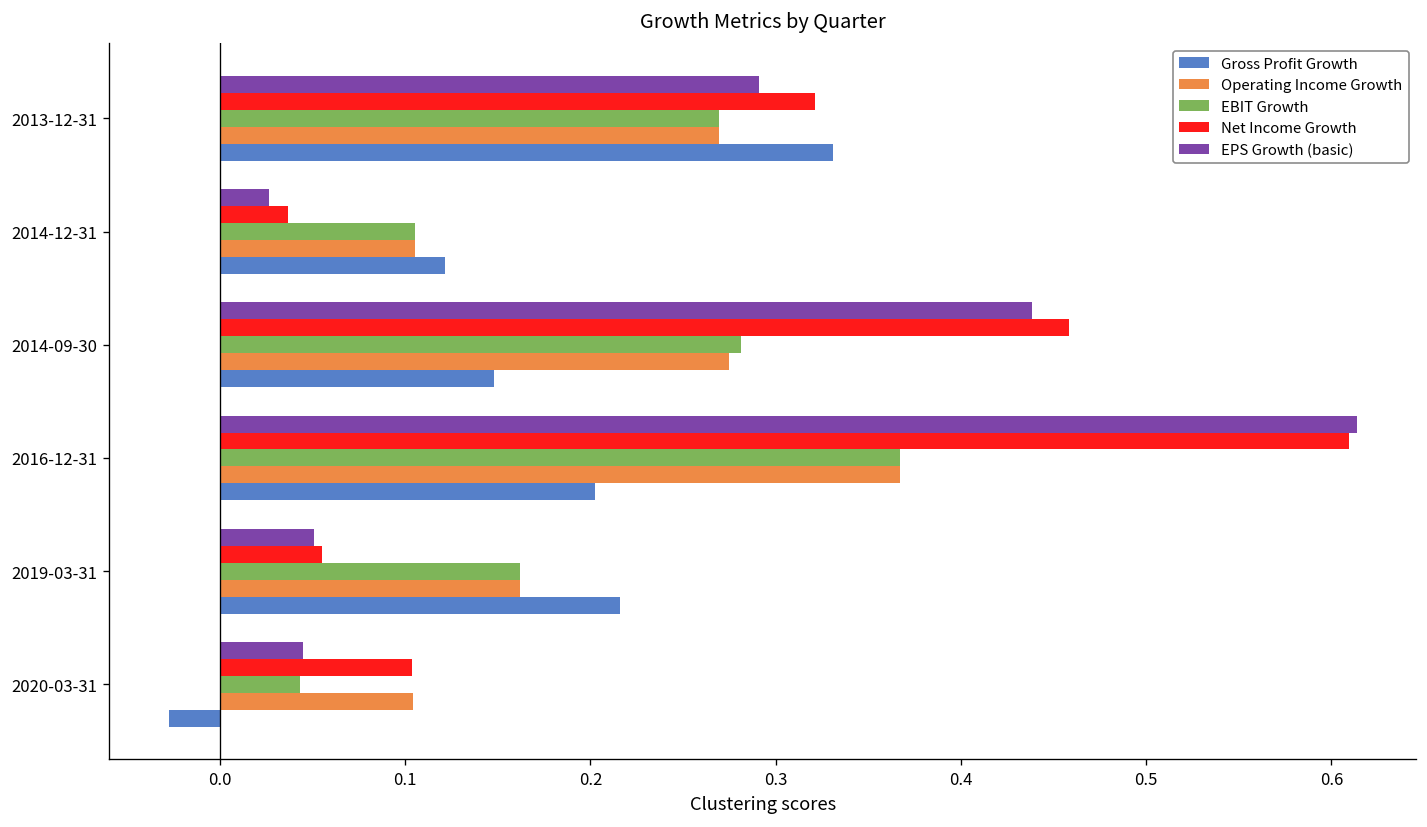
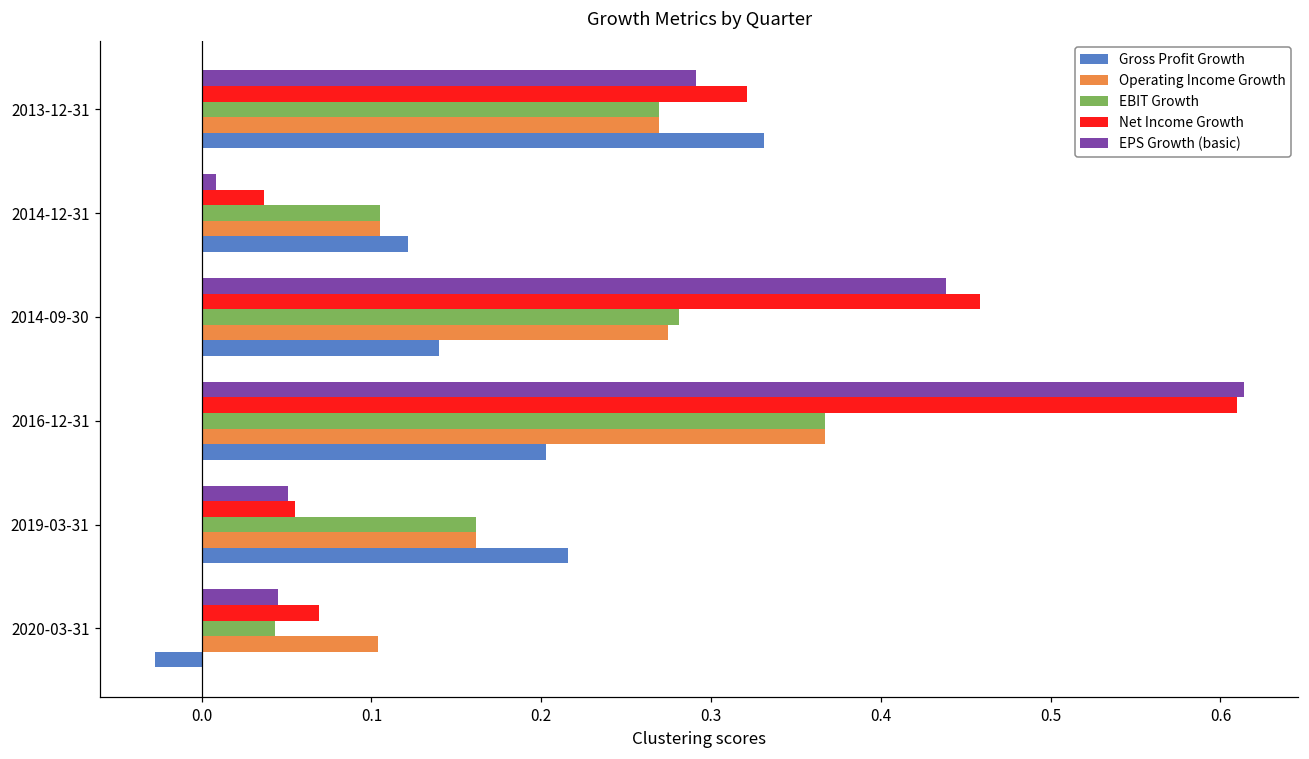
EPS Growth (basic), 2014-12-31: 0.026 -> 0.008
Gross Profit Growth, 2014-09-30: 0.148 -> 0.140
Net Income Growth, 2020-03-31: 0.103 -> 0.069
